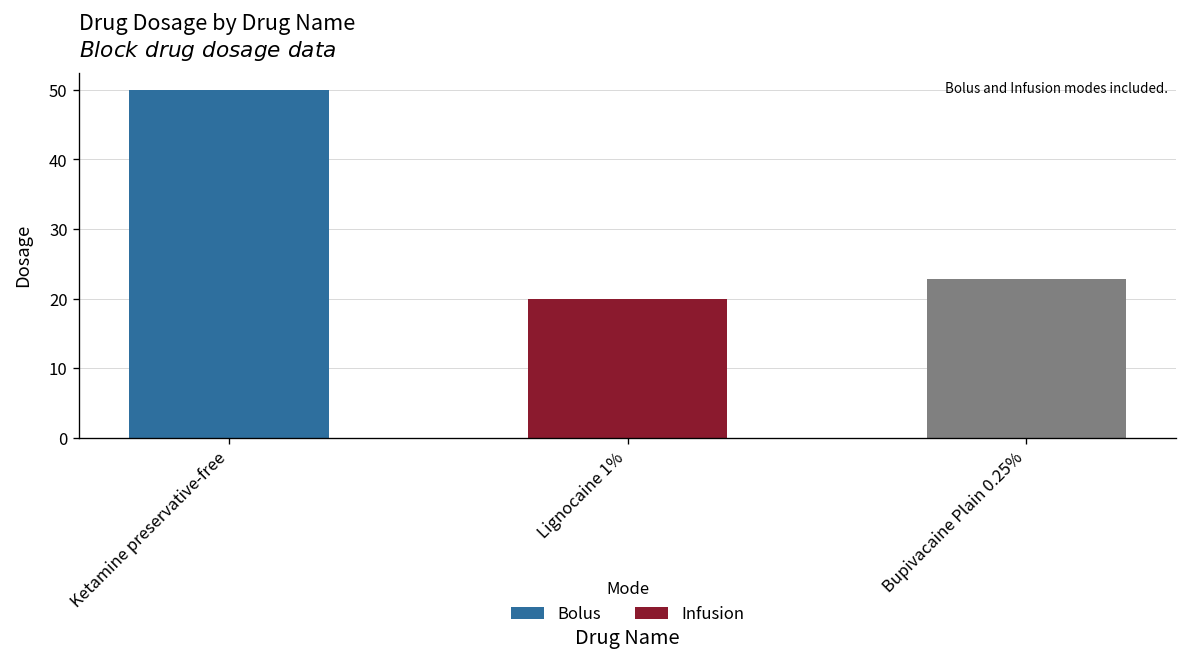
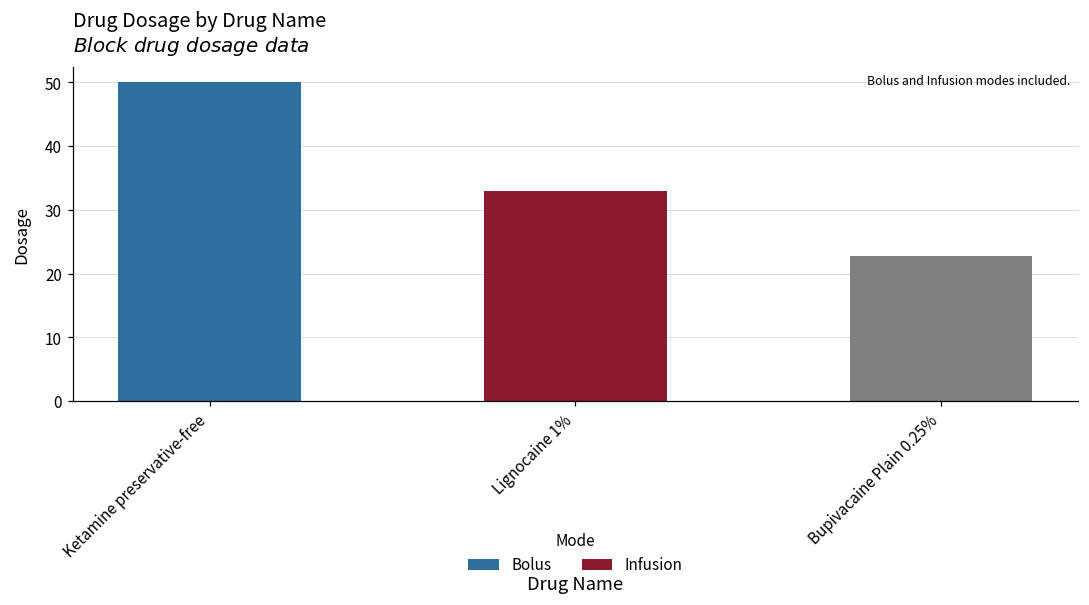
Lignocaine 1%: 20 -> 33
